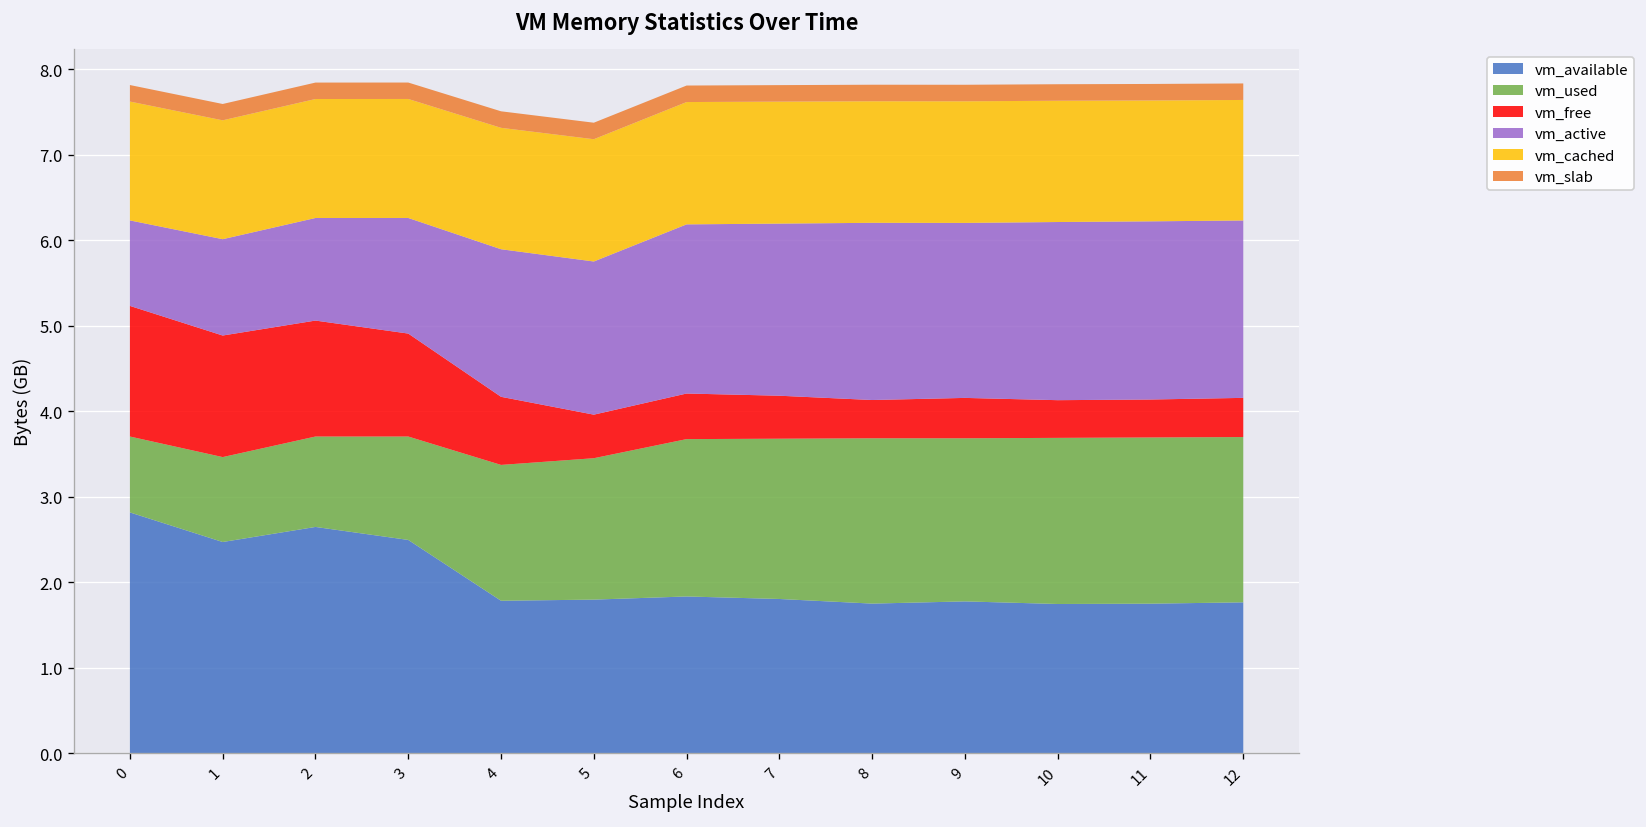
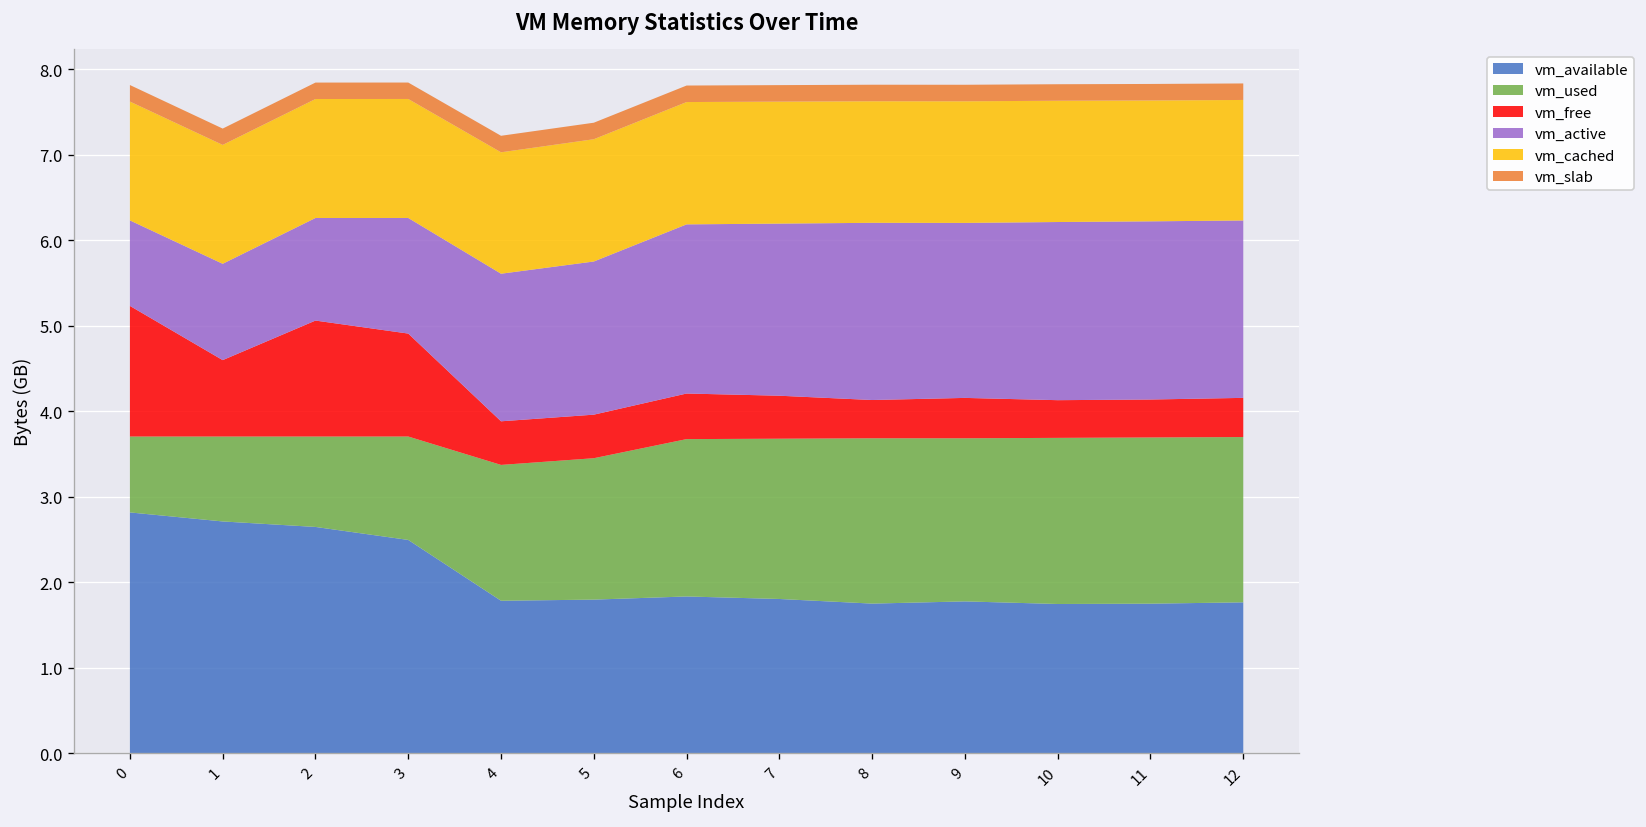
vm_available, 1: 2.5 -> 2.7
vm_free, 1: 1.4 -> 0.9
vm_free, 4: 0.8 -> 0.5
